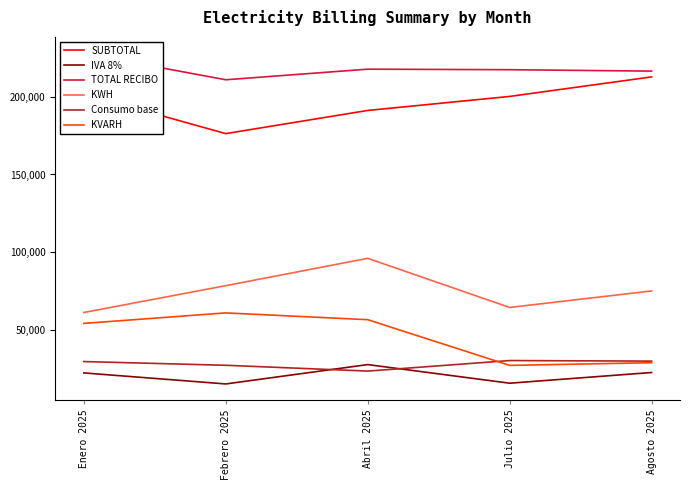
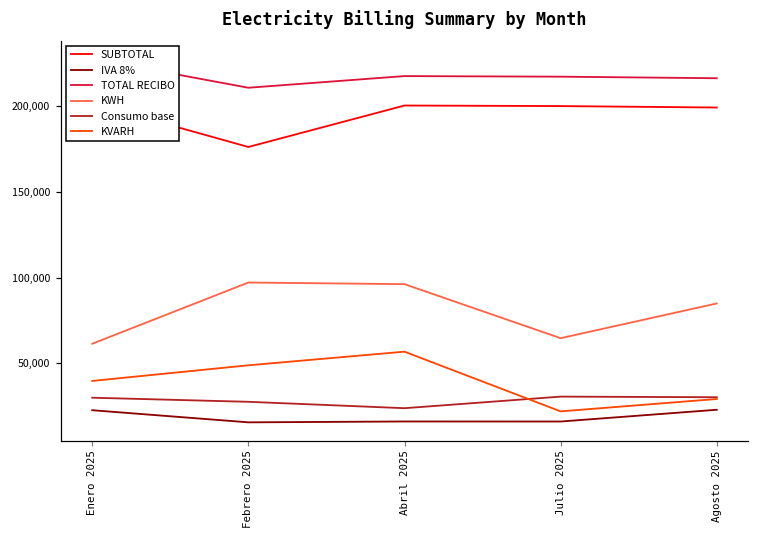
KVARH, Enero 2025: 54,000 -> 40,000
KWH, Febrero 2025: 79,000 -> 97,000
KVARH, Febrero 2025: 61,000 -> 49,000
SUBTOTAL, Abril 2025: 191,000 -> 200,000
IVA 8%, Abril 2025: 28,000 -> 16,000
KVARH, Julio 2025: 27,000 -> 22,000
SUBTOTAL, Agosto 2025: 213,000 -> 199,000
KWH, Agosto 2025: 75,000 -> 85,000
